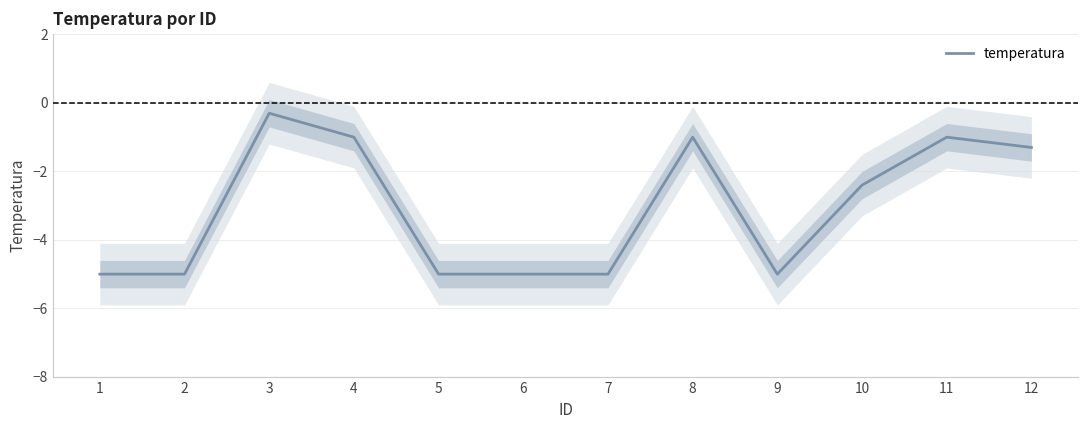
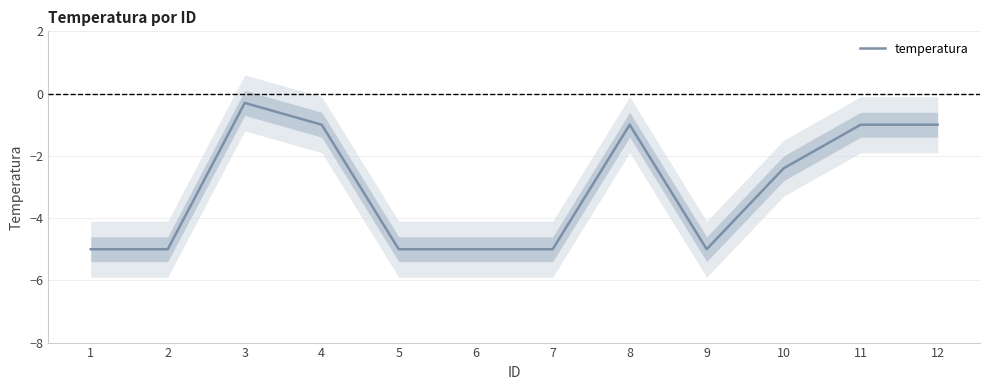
temperatura, 12: -1.3 -> -1.0
